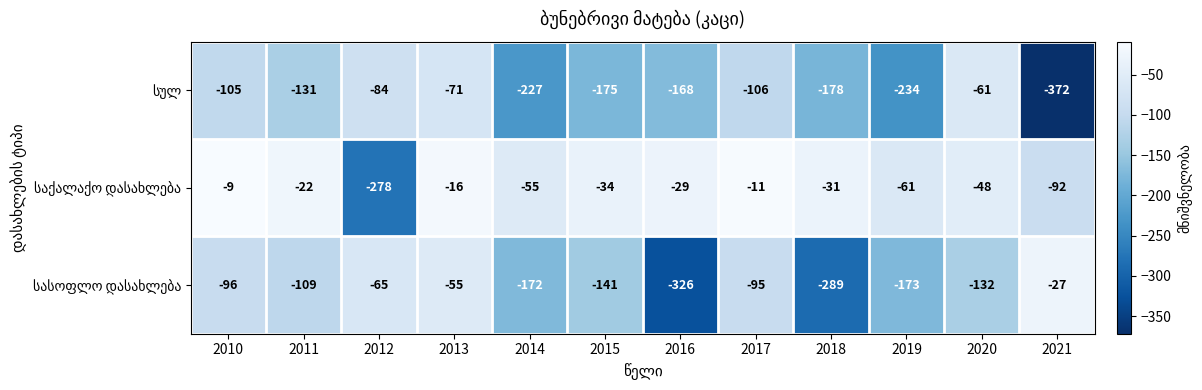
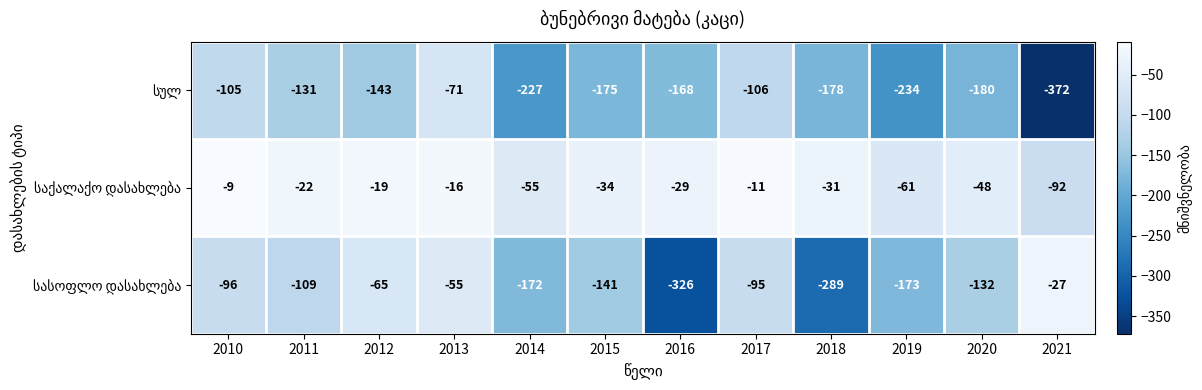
სულ, 2012: -84 -> -143
სულ, 2020: -61 -> -180
საქალაქო დასახლება, 2012: -278 -> -19
